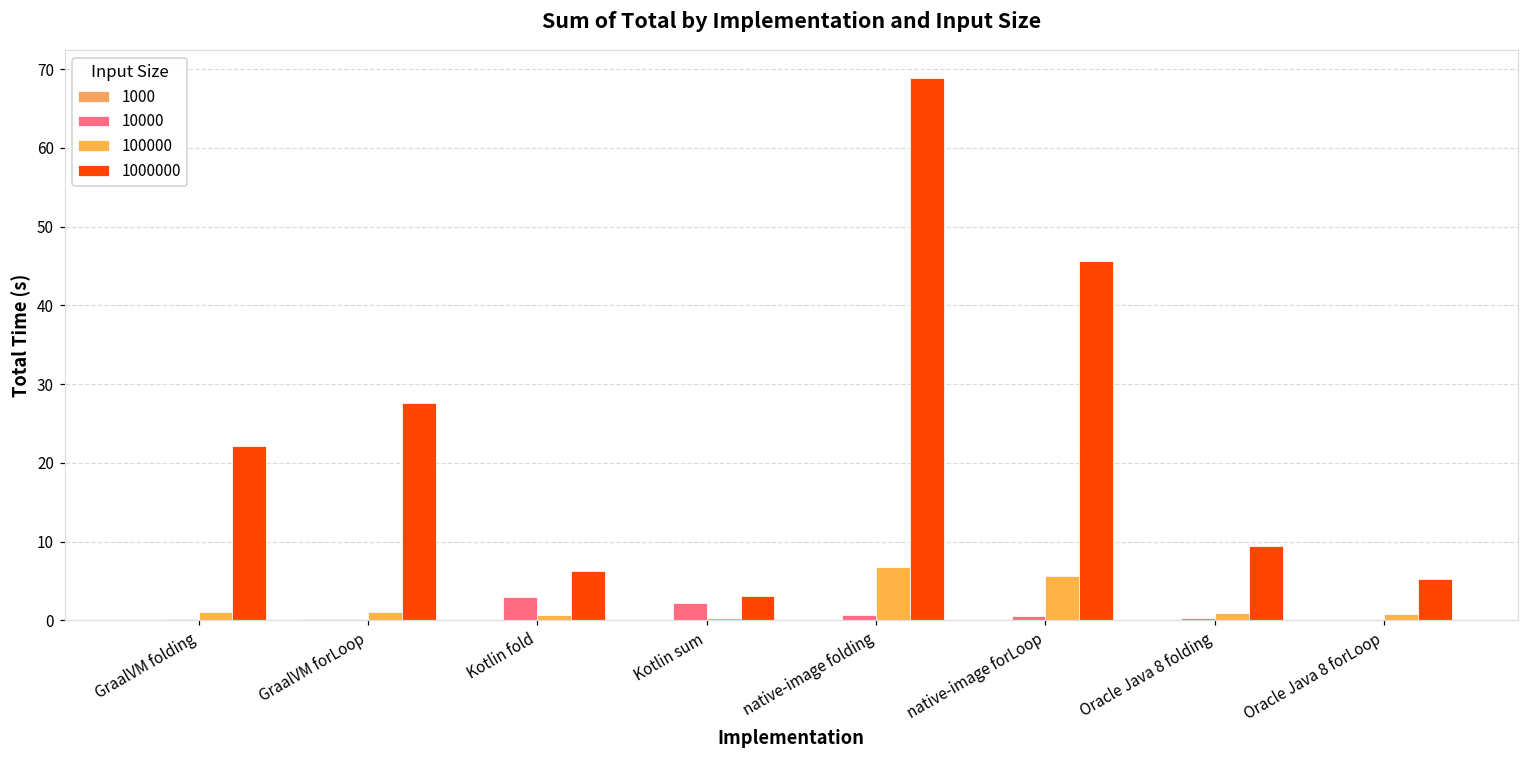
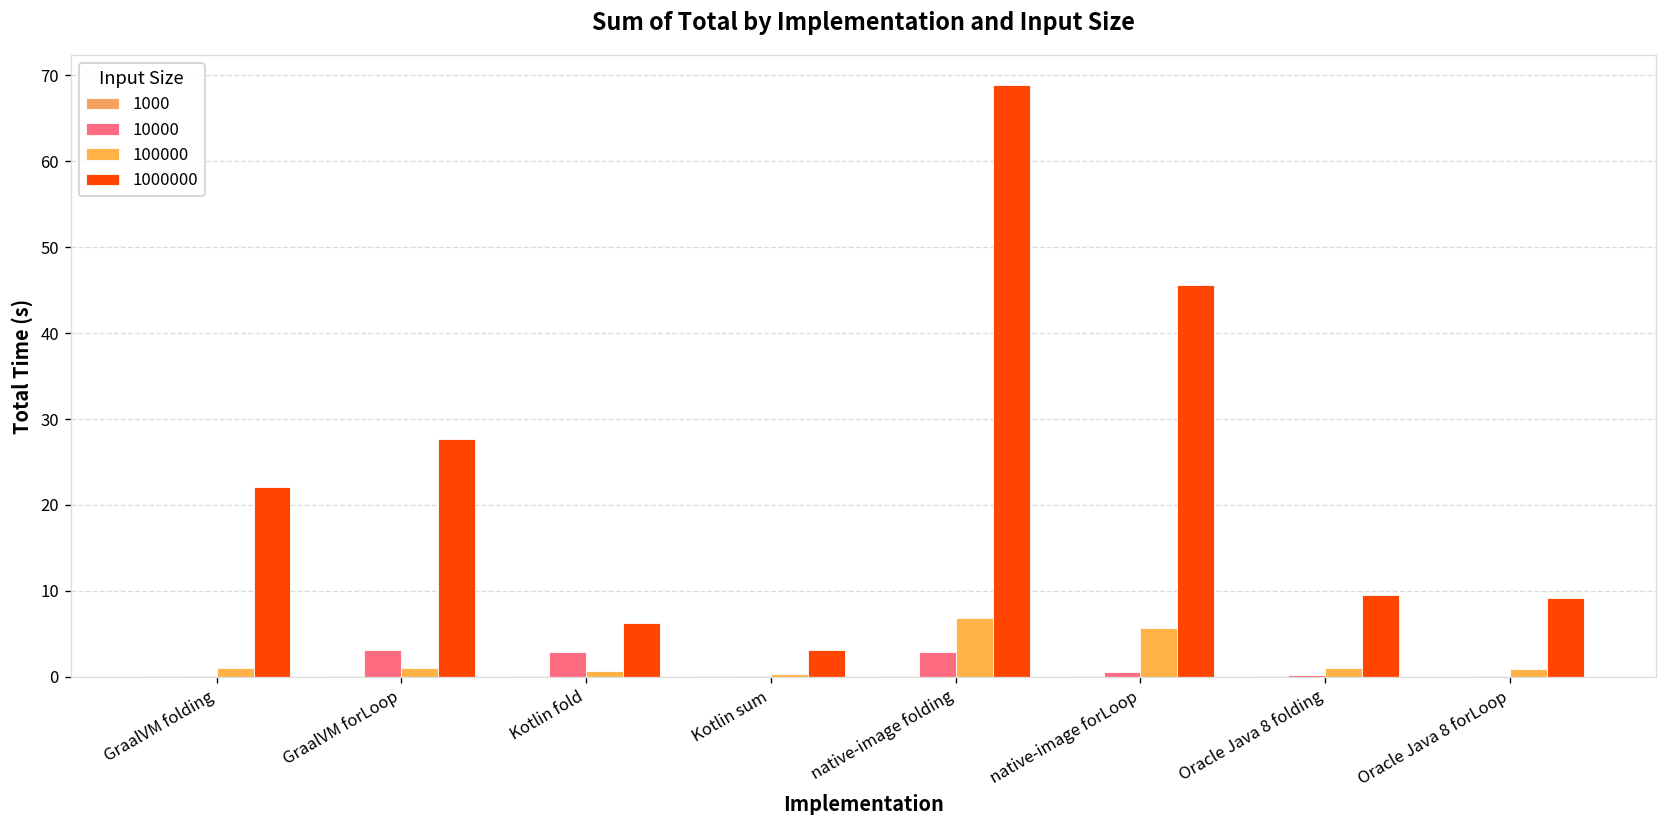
10000, GraalVM forLoop: 0 -> 3
10000, Kotlin sum: 2 -> 0
10000, native-image folding: 1 -> 3
1000000, Oracle Java 8 forLoop: 5 -> 9
